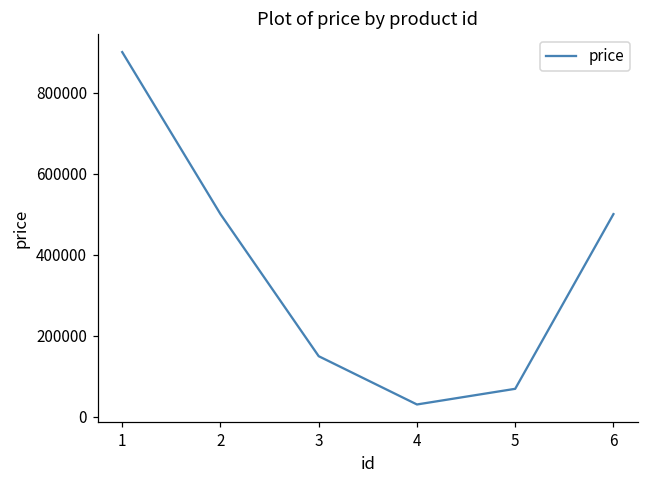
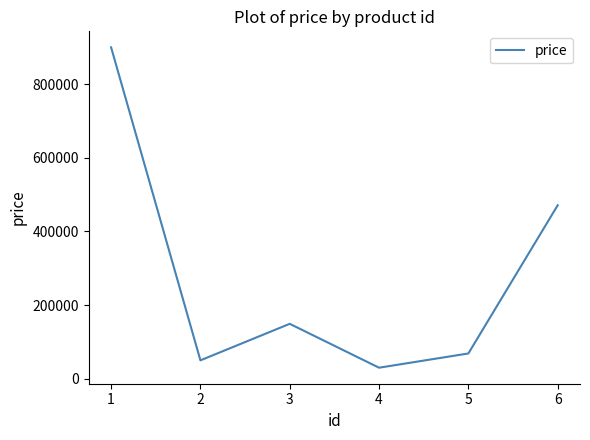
2: 500000 -> 50000
6: 500000 -> 470000
